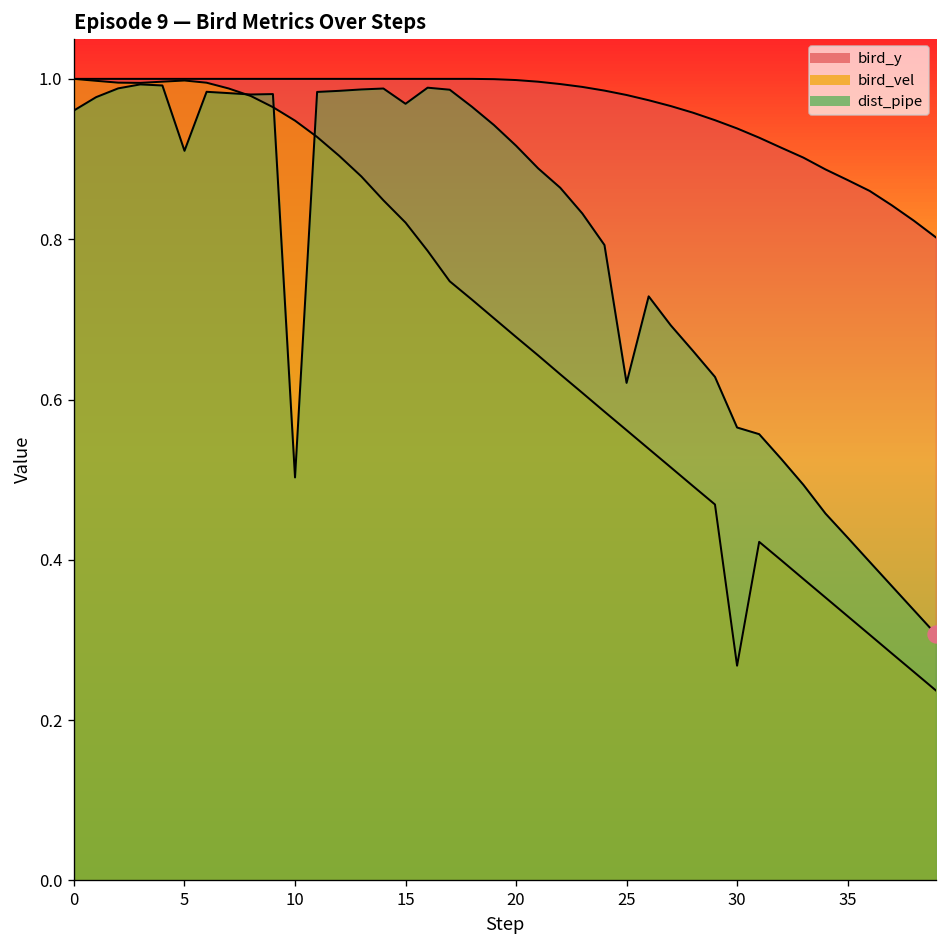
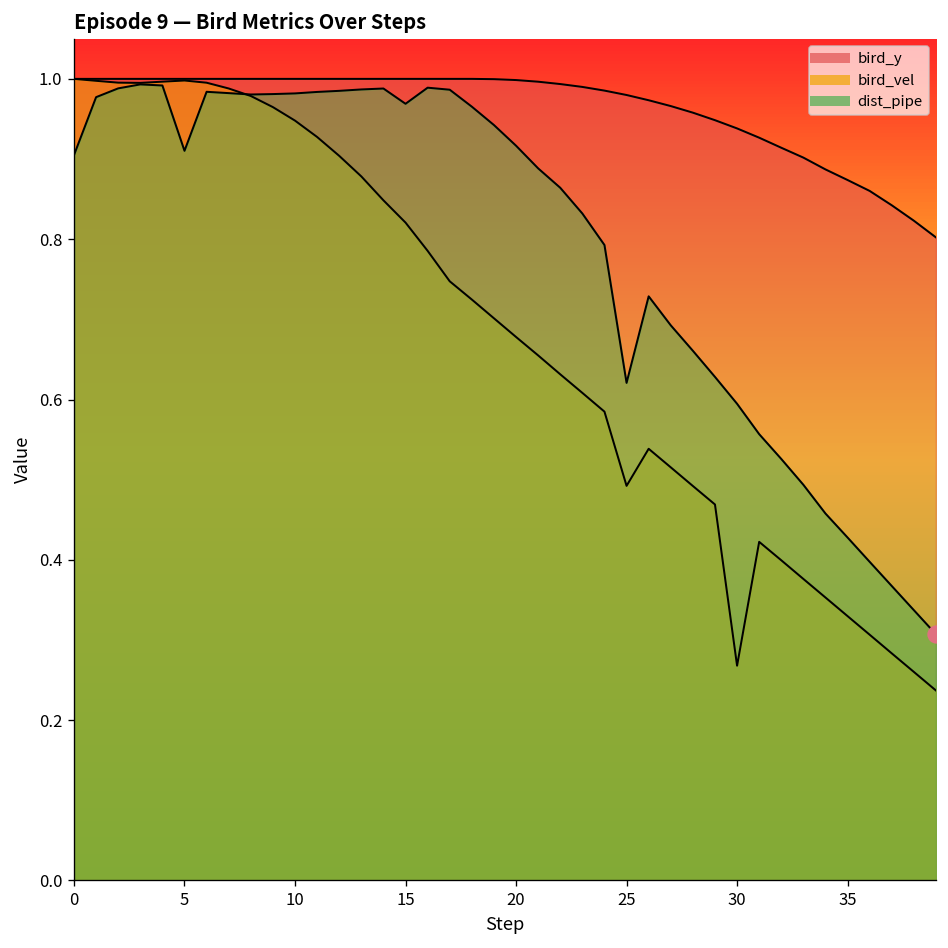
dist_pipe, 0: 0.96 -> 0.90
dist_pipe, 10: 0.50 -> 0.98
bird_vel, 25: 0.56 -> 0.49
dist_pipe, 30: 0.57 -> 0.59
